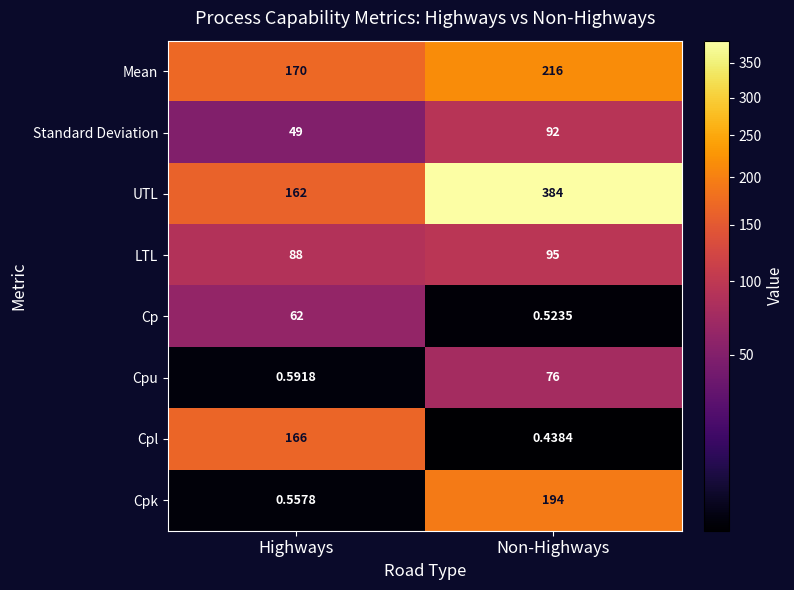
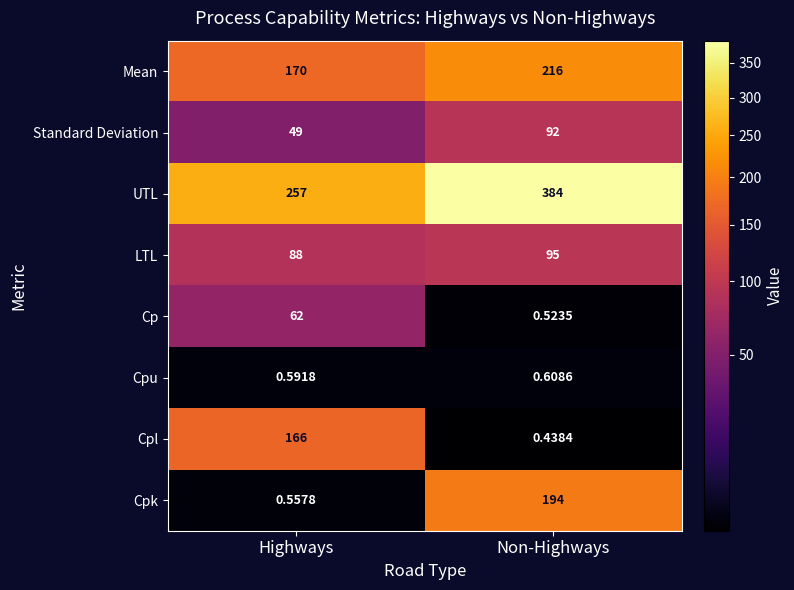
UTL, Highways: 162 -> 257
Cpu, Non-Highways: 76 -> 0.6086
